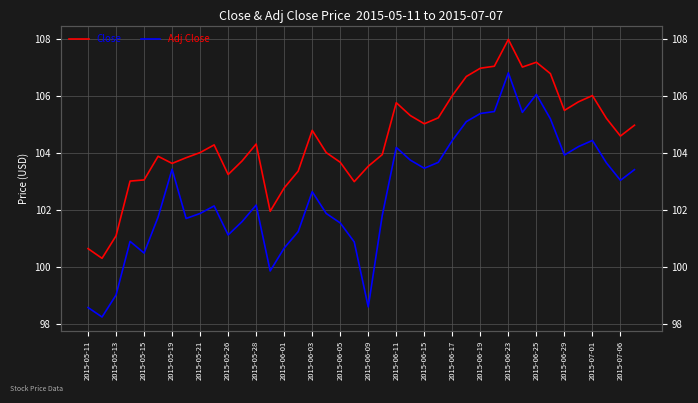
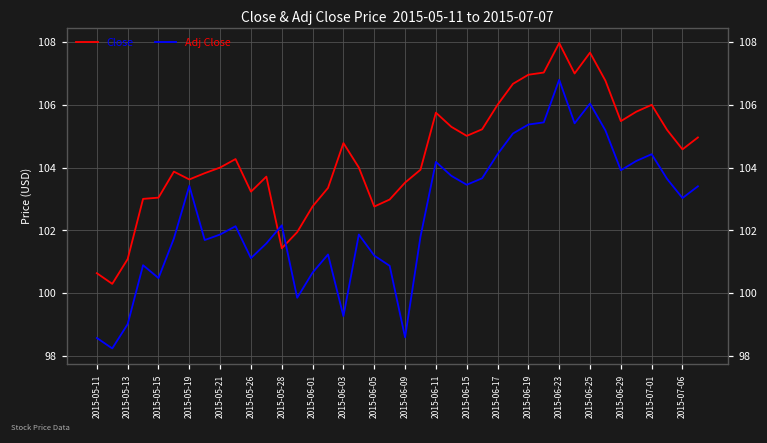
Close, 2015-05-28: 104.3 -> 101.4
Adj Close, 2015-06-03: 102.6 -> 99.3
Close, 2015-06-05: 103.7 -> 102.8
Adj Close, 2015-06-05: 101.5 -> 101.2
Close, 2015-06-25: 107.2 -> 107.7
